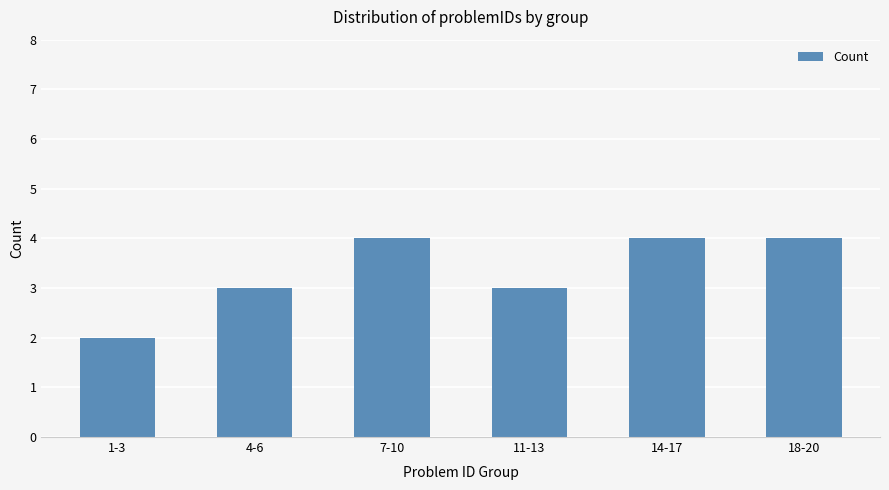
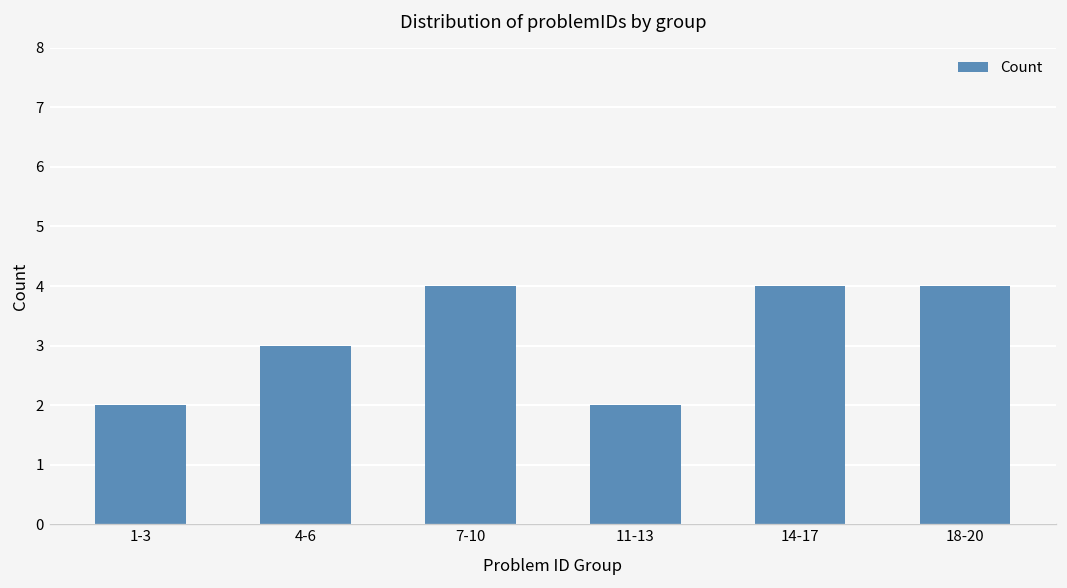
11-13: 3 -> 2
